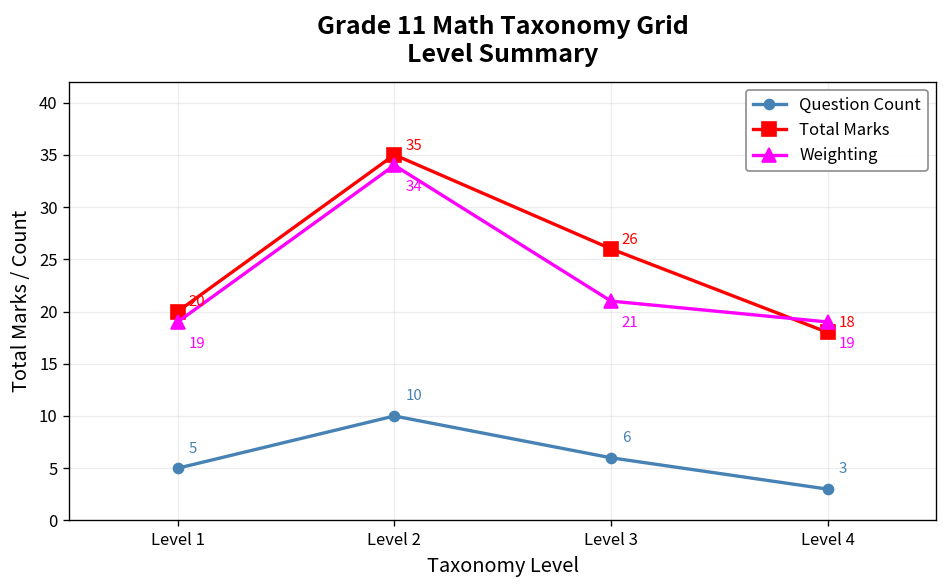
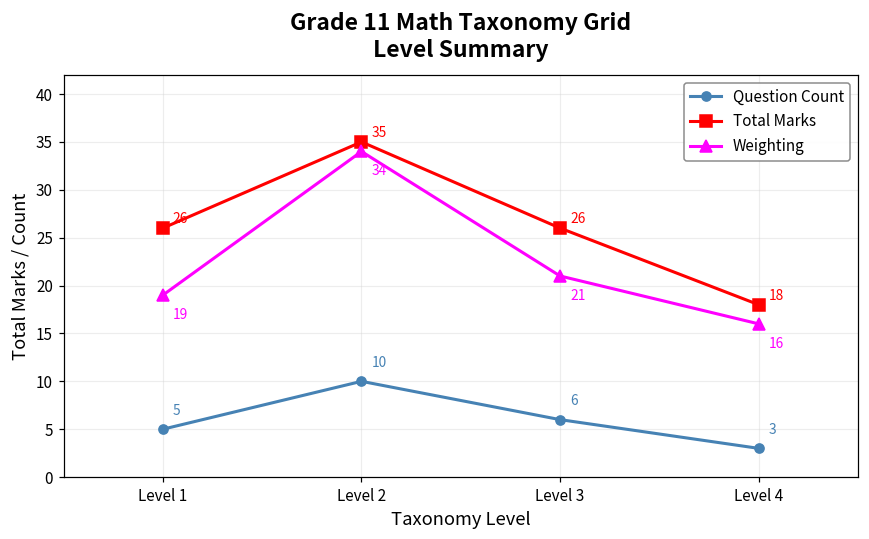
Total Marks, Level 1: 20 -> 26
Weighting, Level 4: 19 -> 16
